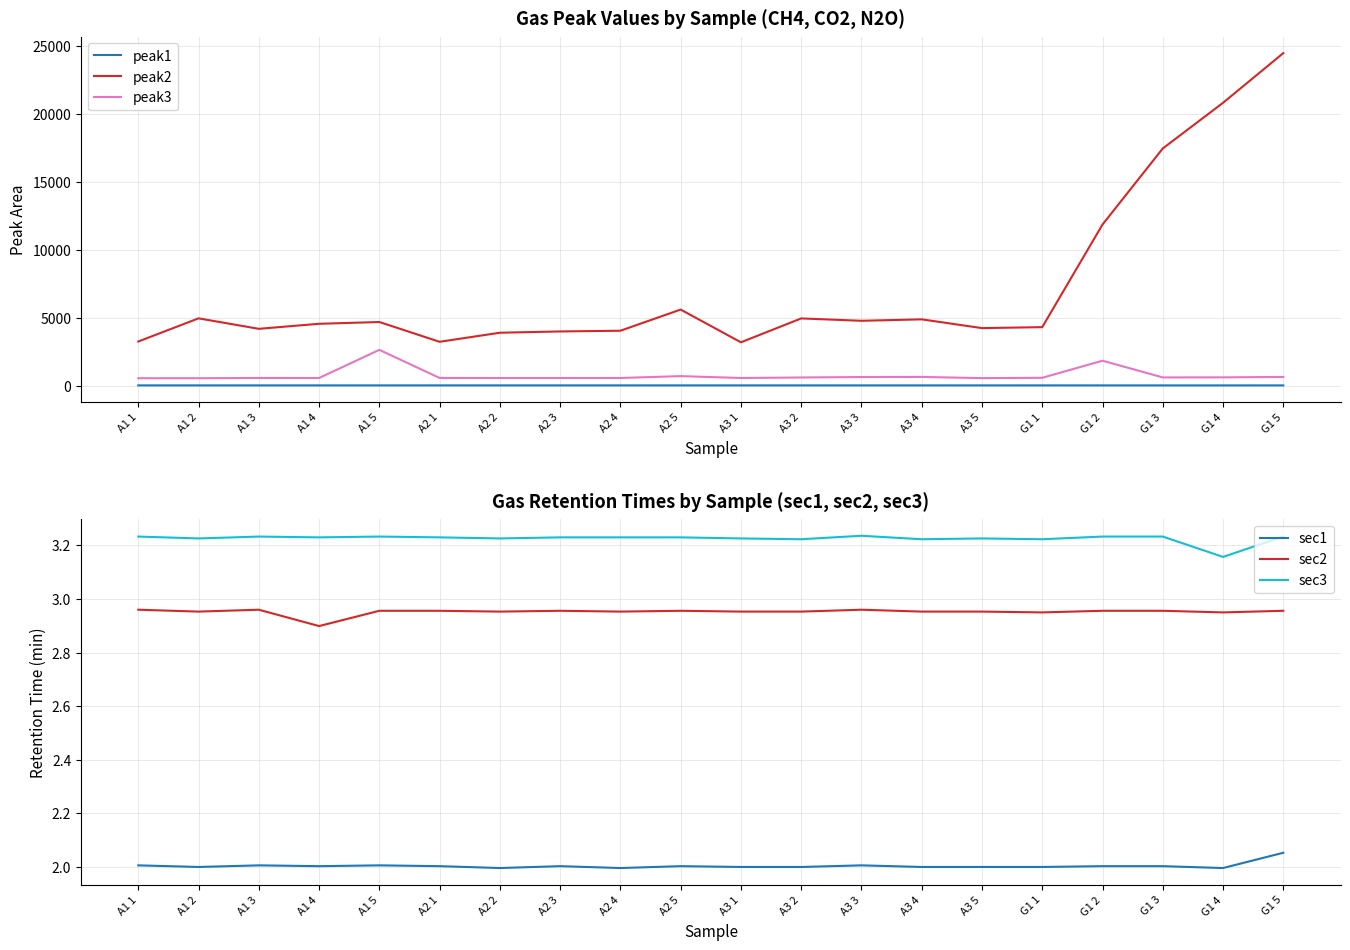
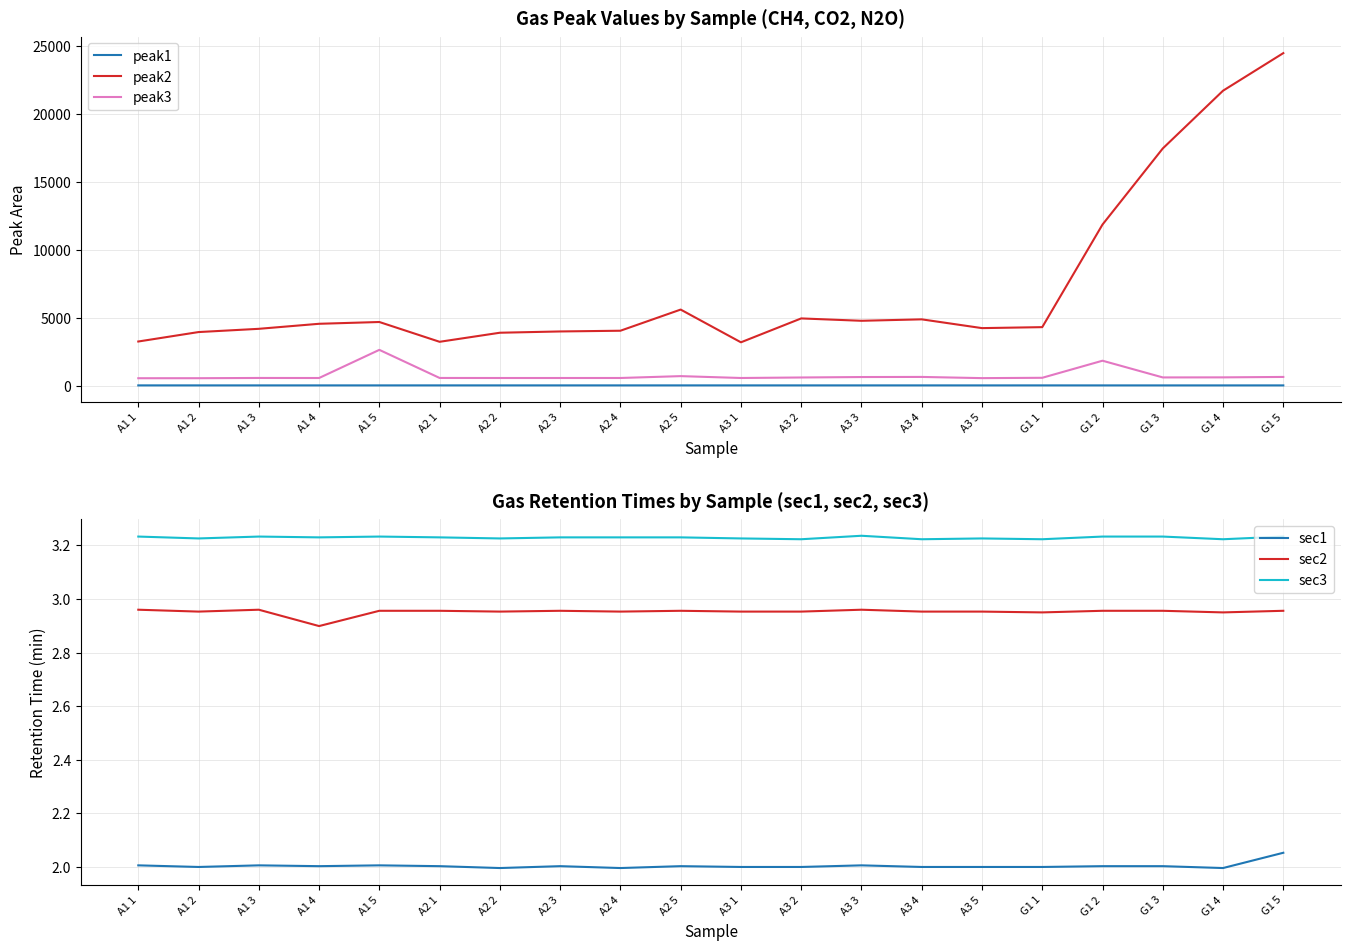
Gas Peak Values by Sample (CH4, CO2, N2O), peak2, A1 2: 4900 -> 3900
Gas Peak Values by Sample (CH4, CO2, N2O), peak2, G1 4: 20800 -> 21700
Gas Retention Times by Sample (sec1, sec2, sec3), sec3, G1 4: 3.16 -> 3.22
